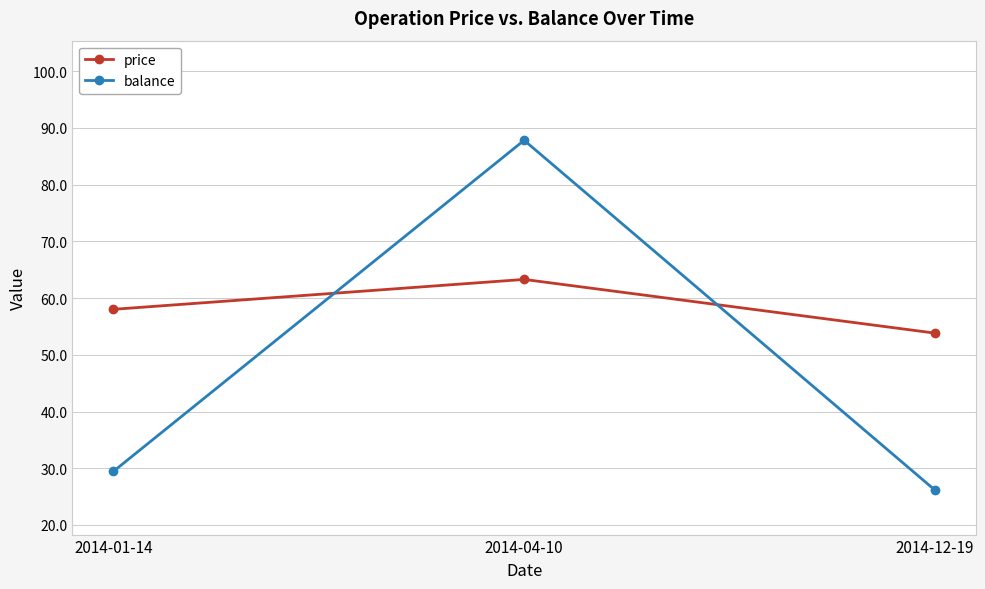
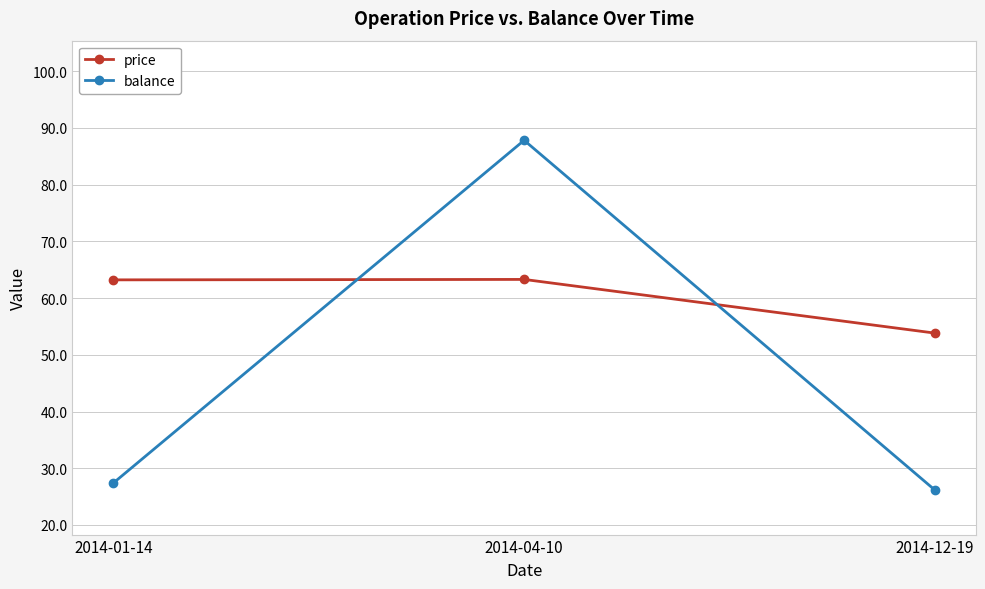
price, 2014-01-14: 58 -> 63
balance, 2014-01-14: 29 -> 27
